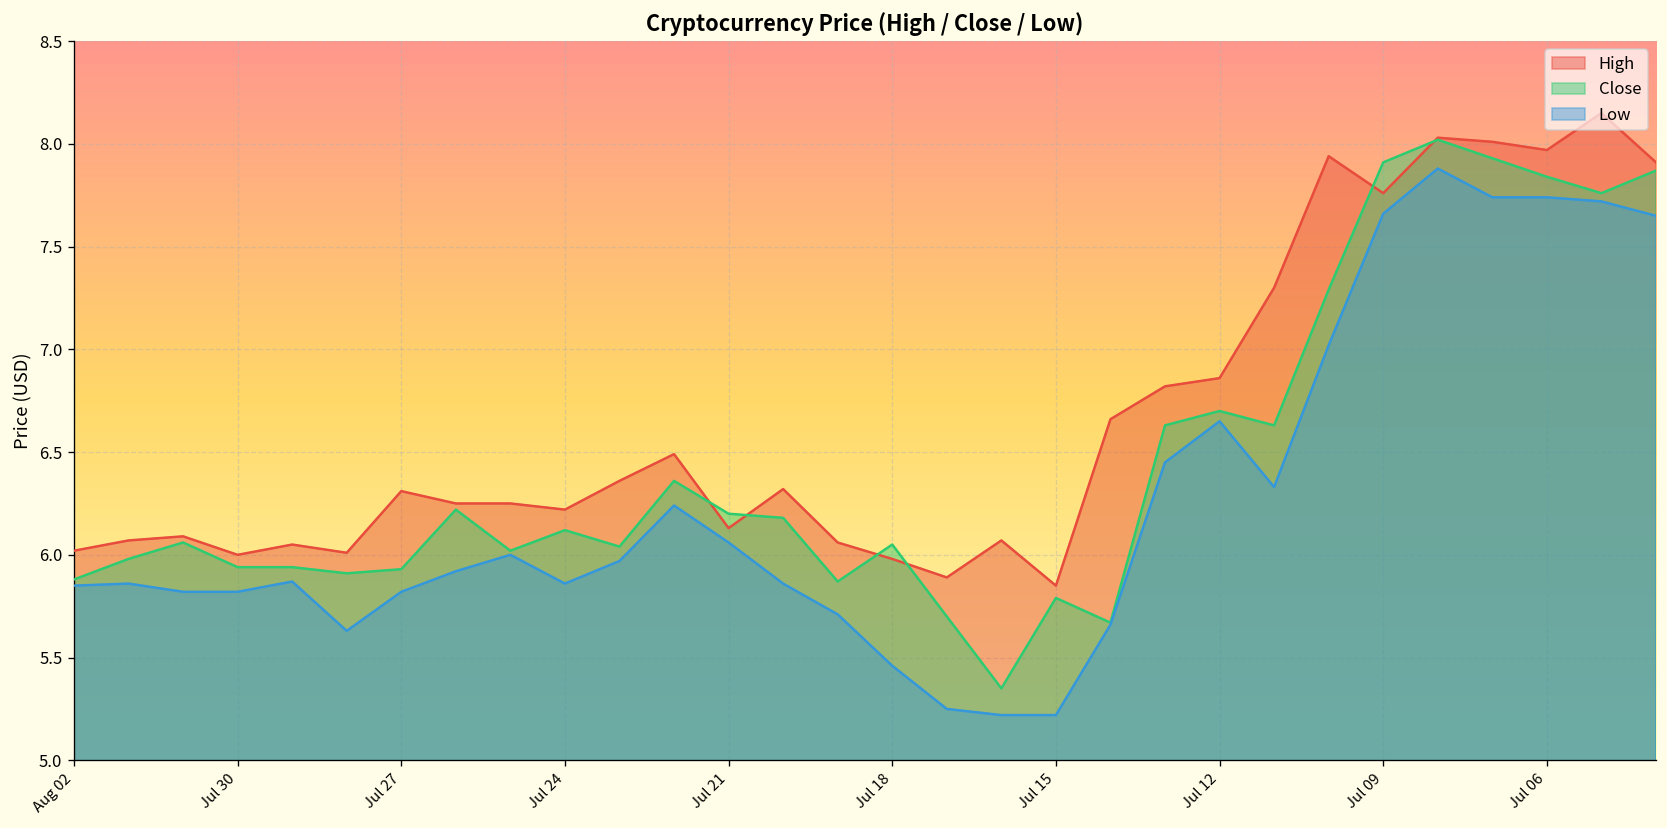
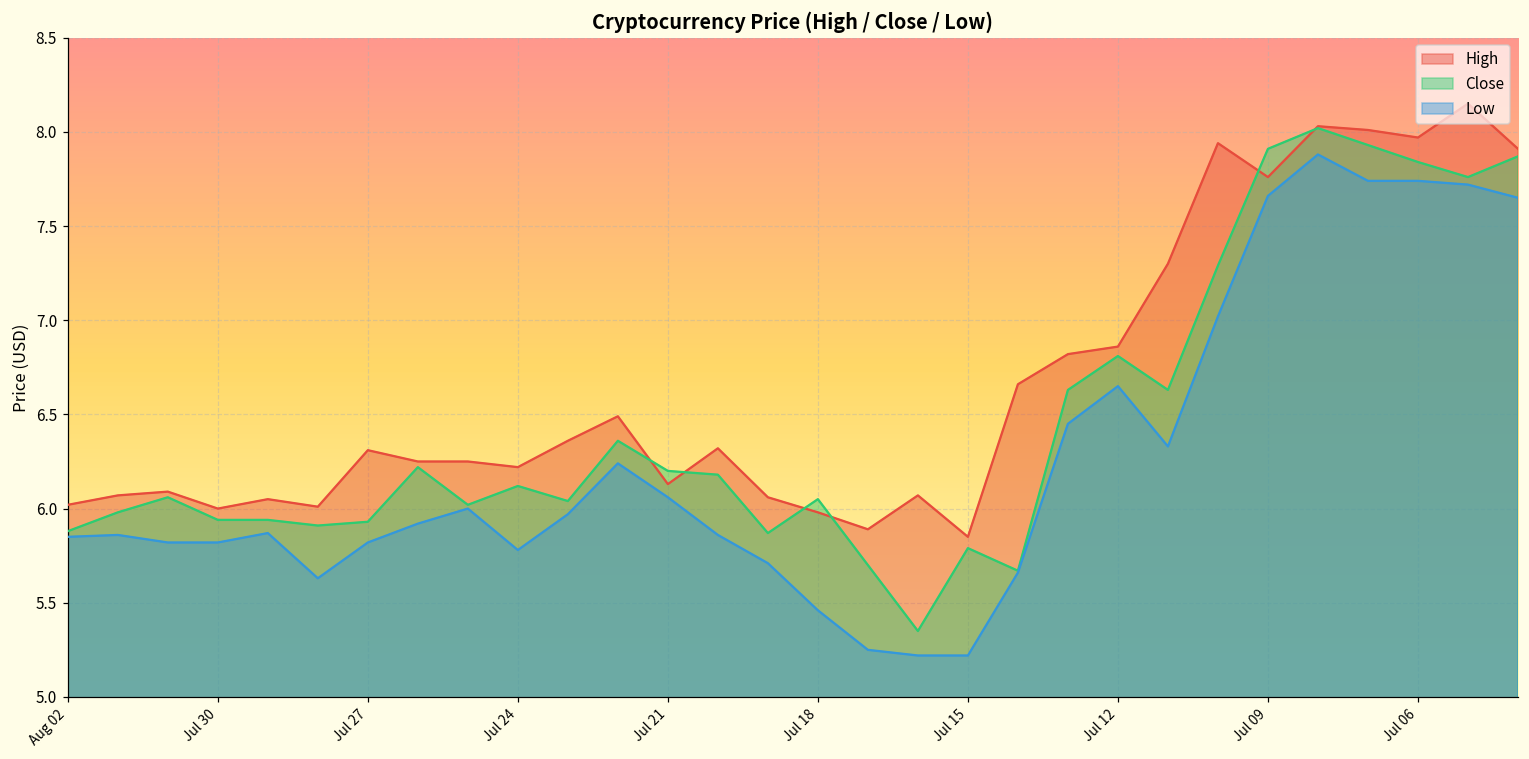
Low, Jul 24: 5.86 -> 5.78
Close, Jul 12: 6.70 -> 6.81
